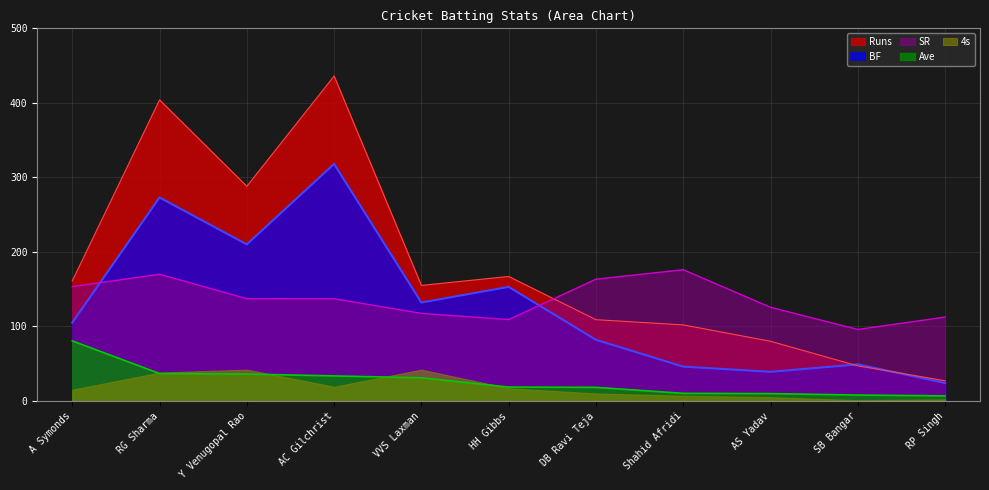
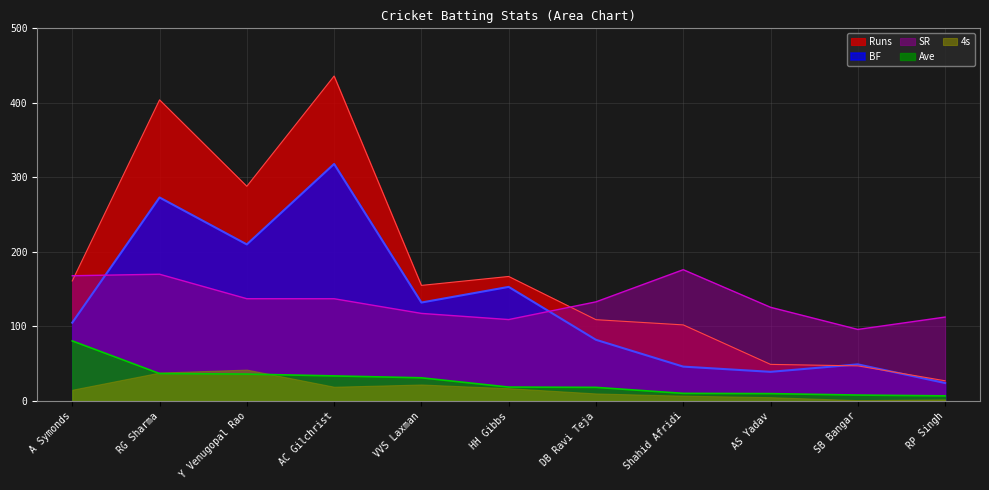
SR, A Symonds: 150 -> 170
4s, VVS Laxman: 40 -> 20
SR, DB Ravi Teja: 160 -> 130
Runs, AS Yadav: 80 -> 50
